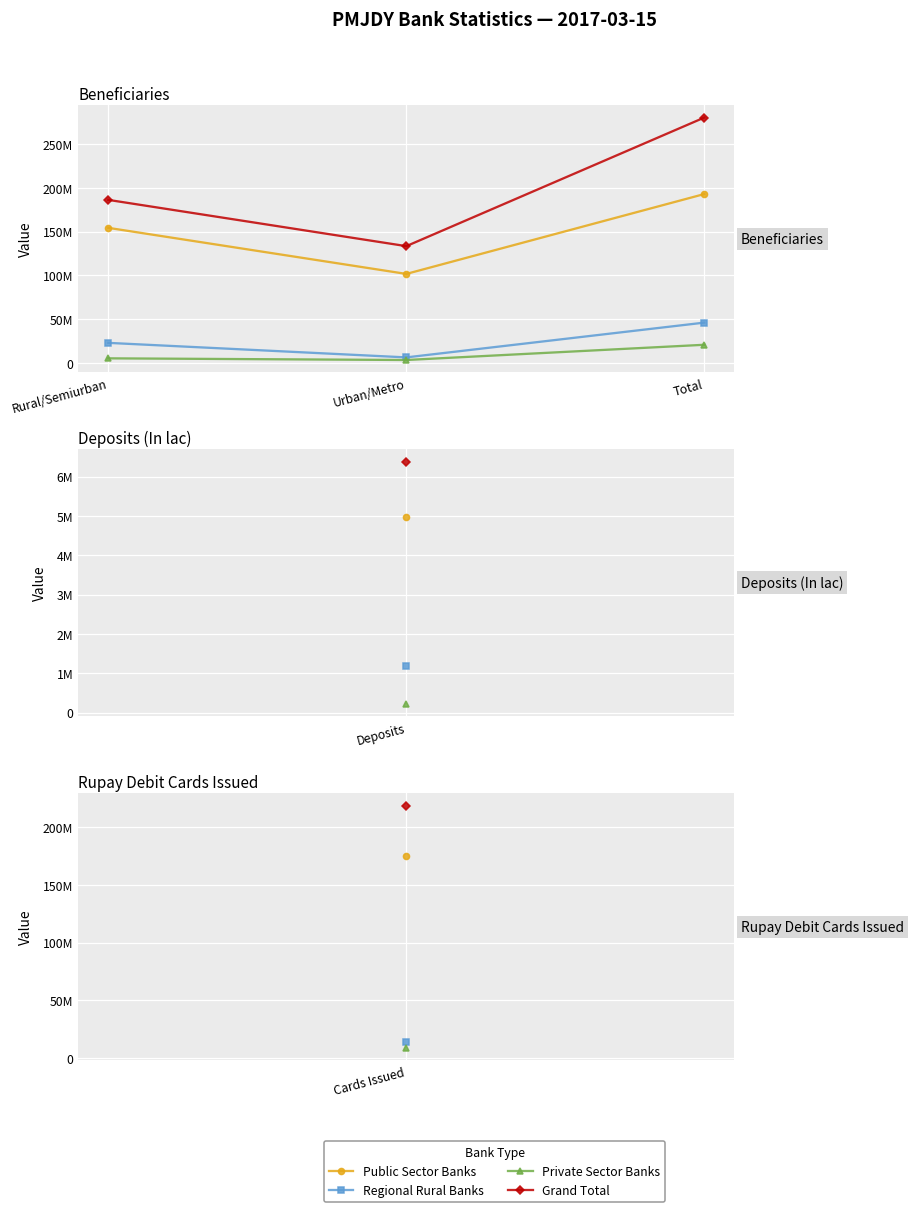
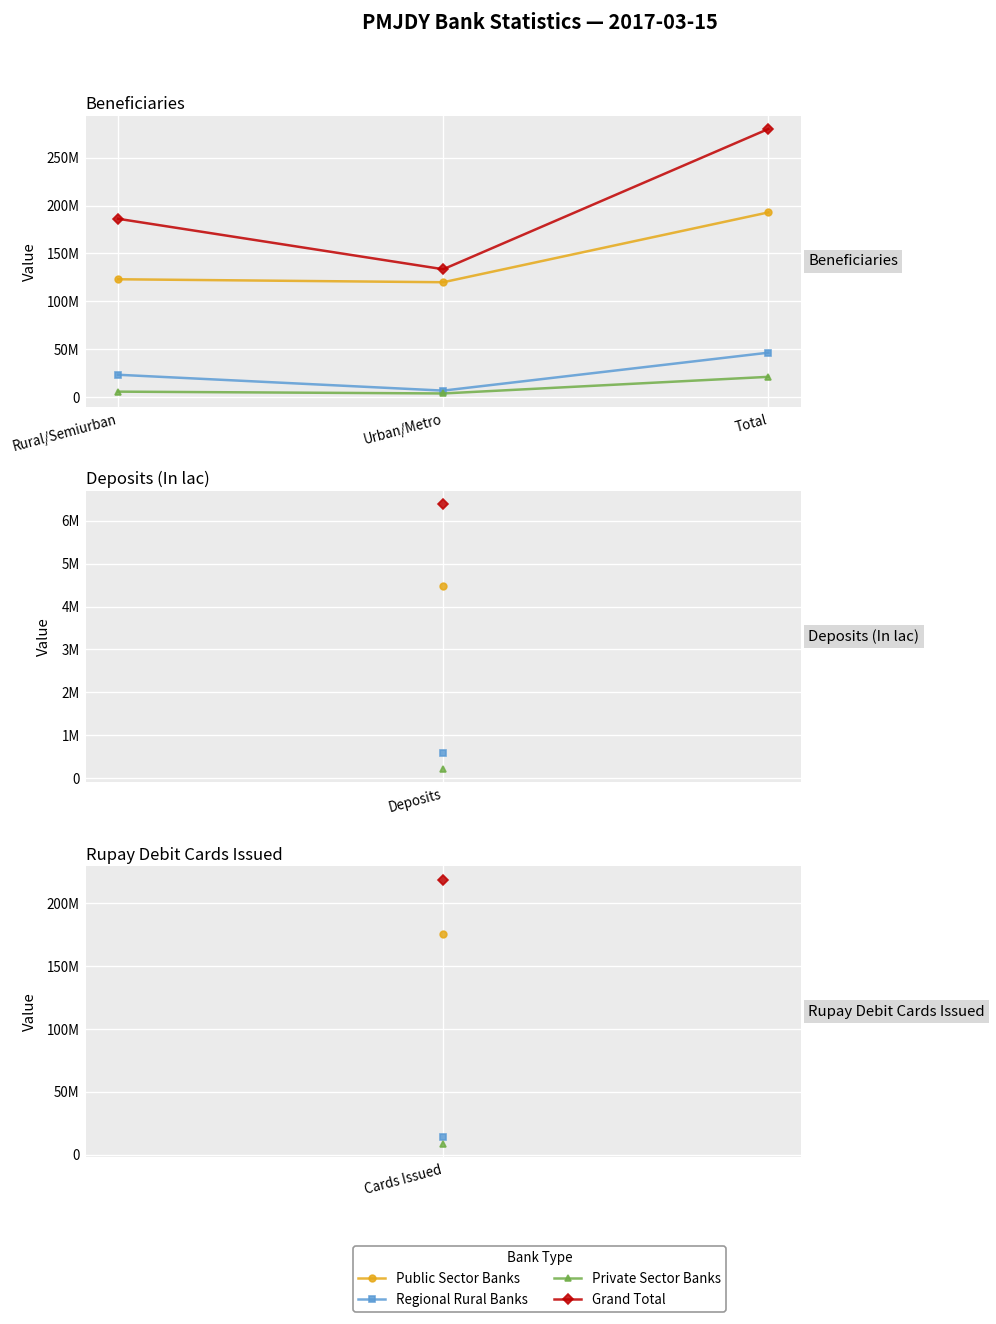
Beneficiaries, Public Sector Banks, Rural/Semiurban: 150000000 -> 120000000
Beneficiaries, Public Sector Banks, Urban/Metro: 100000000 -> 120000000
Deposits (In lac), Public Sector Banks, Deposits: 5000000 -> 4500000
Deposits (In lac), Regional Rural Banks, Deposits: 1200000 -> 600000
